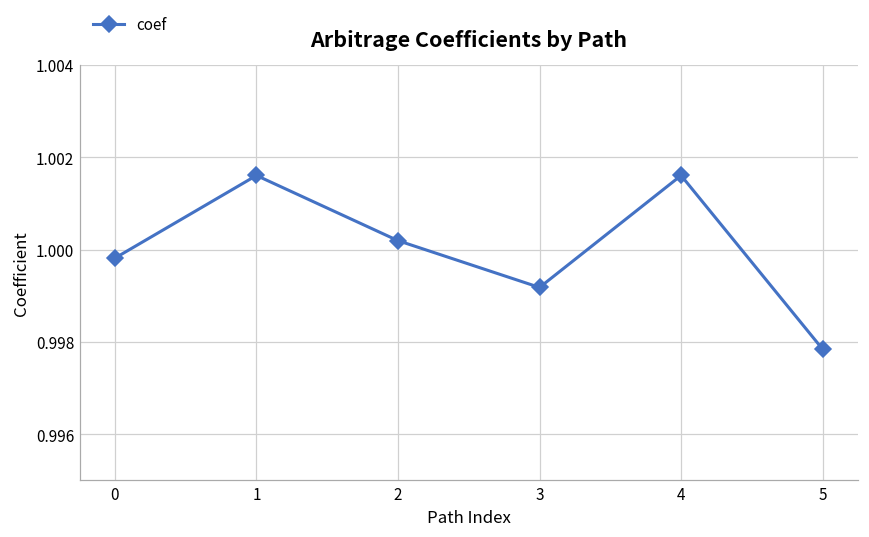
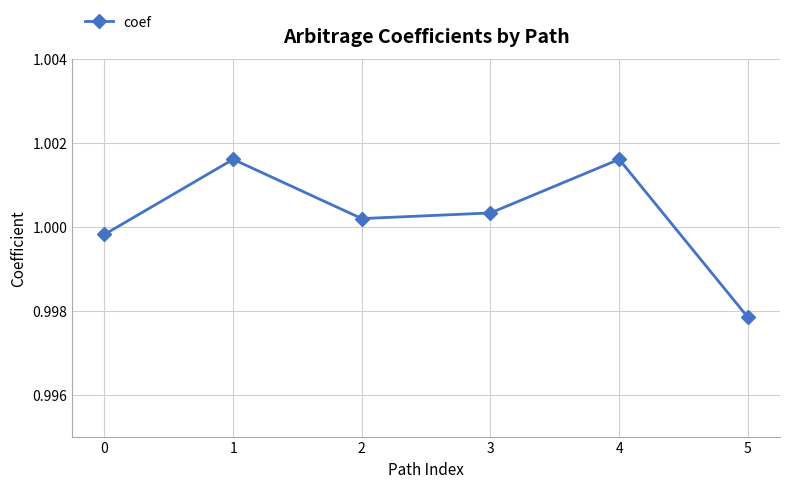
3: 0.9992 -> 1.0003
